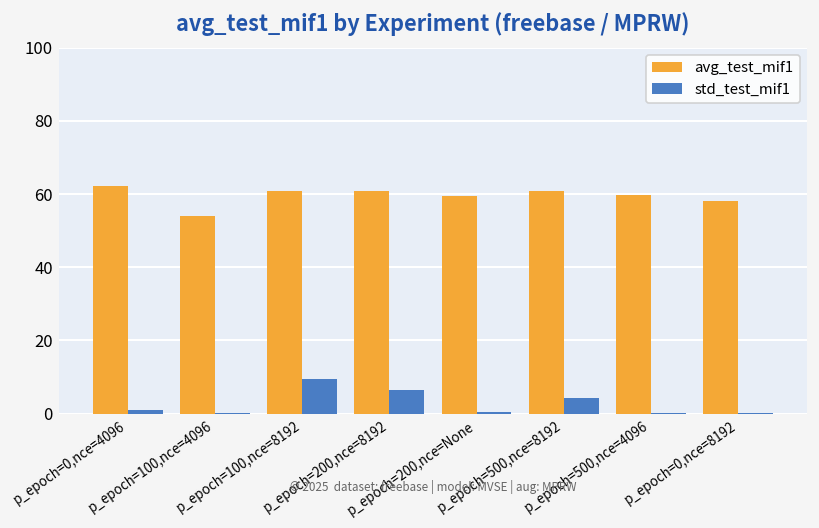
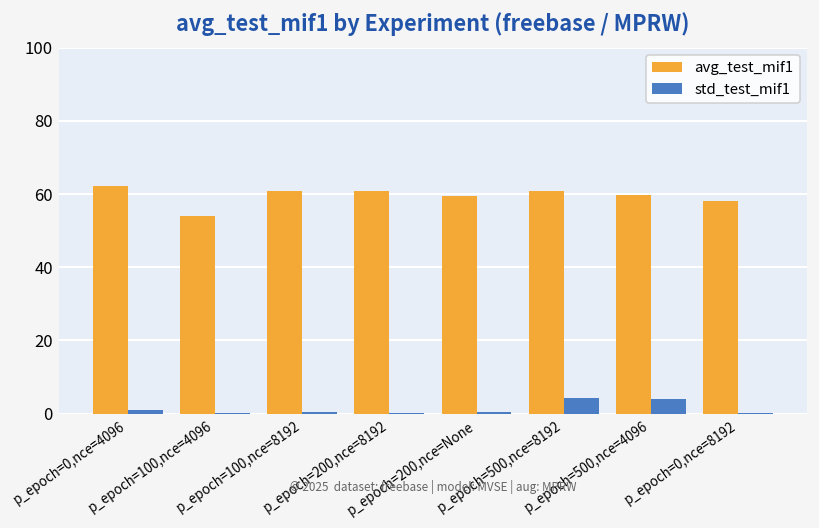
std_test_mif1, p_epoch=100,nce=8192: 10 -> 0
std_test_mif1, p_epoch=200,nce=8192: 6 -> 0
std_test_mif1, p_epoch=500,nce=4096: 0 -> 4
